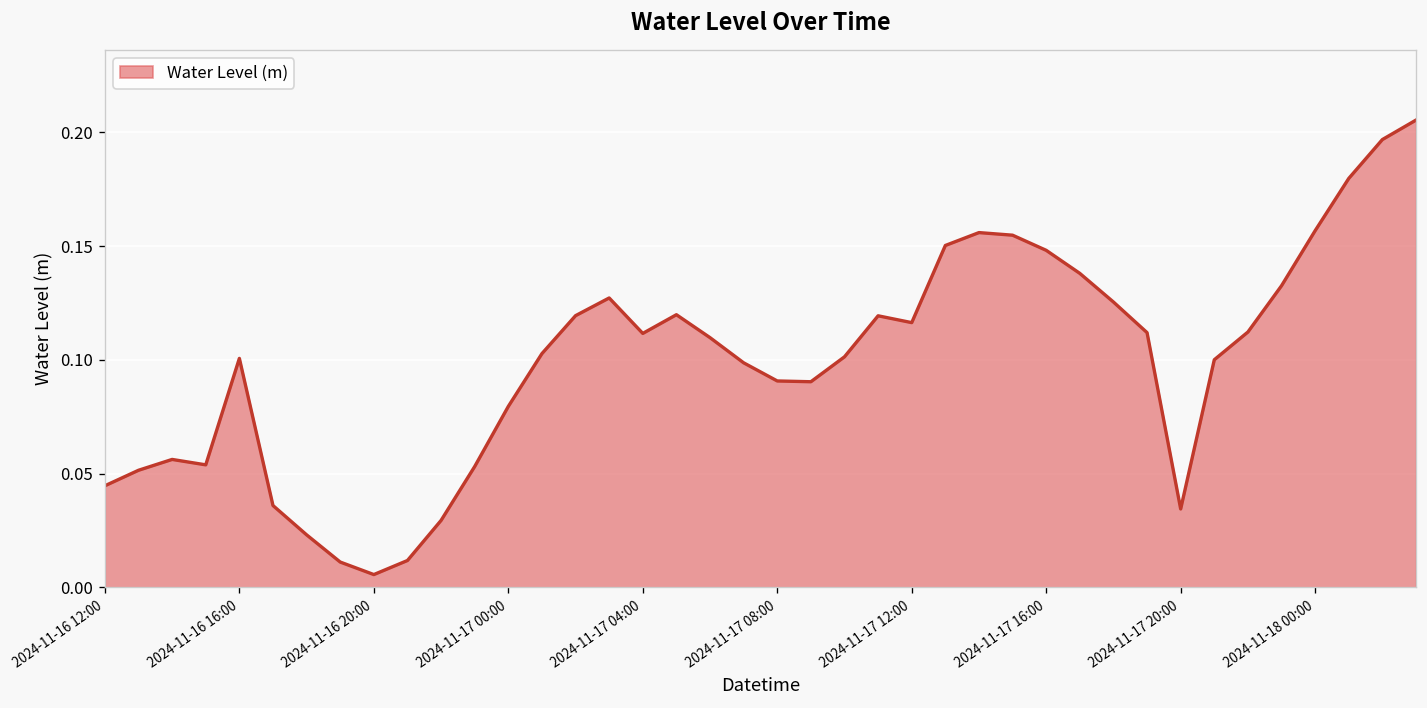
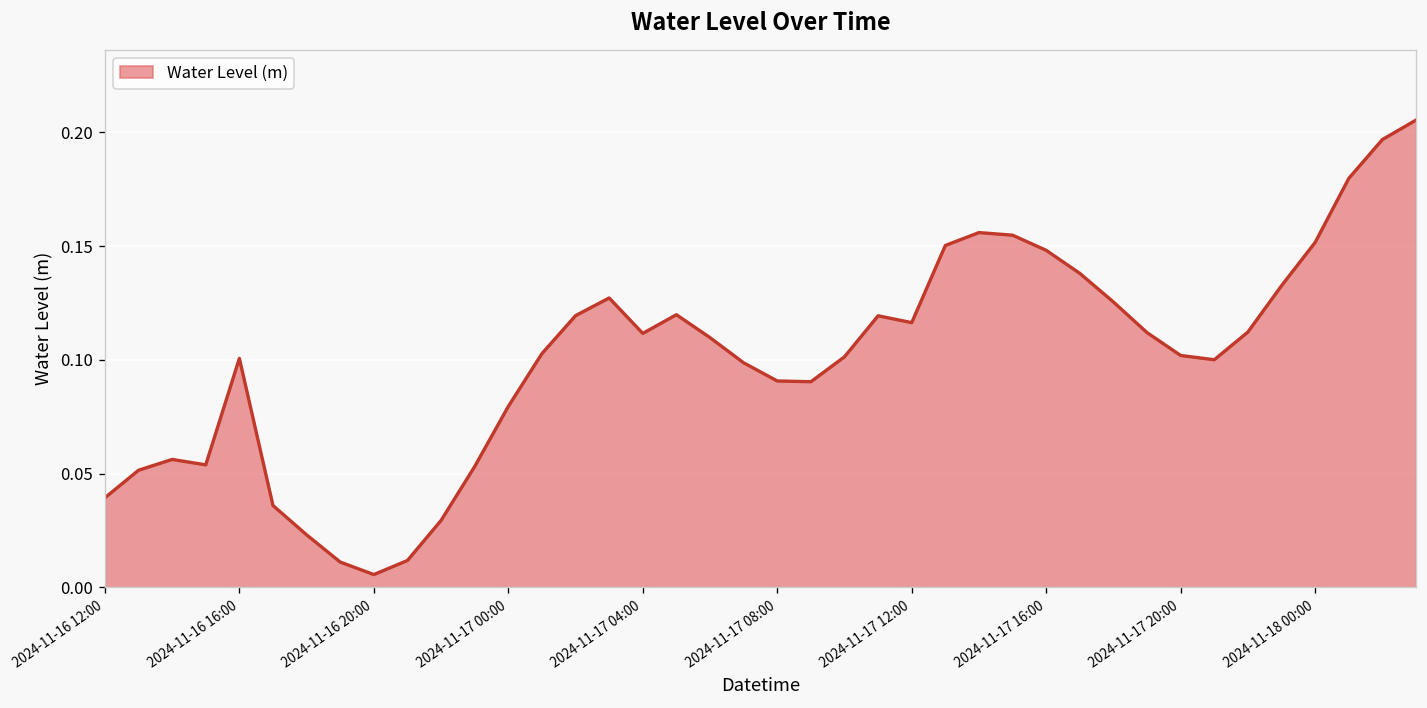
2024-11-16 12:00: 0.045 -> 0.039
2024-11-17 20:00: 0.034 -> 0.102
2024-11-18 00:00: 0.157 -> 0.152
